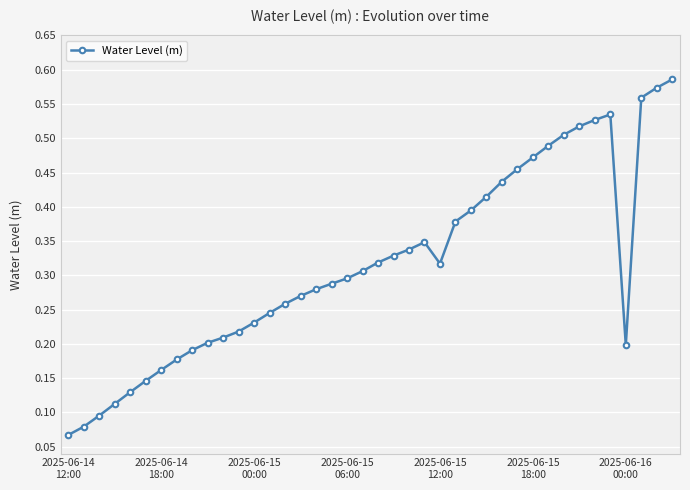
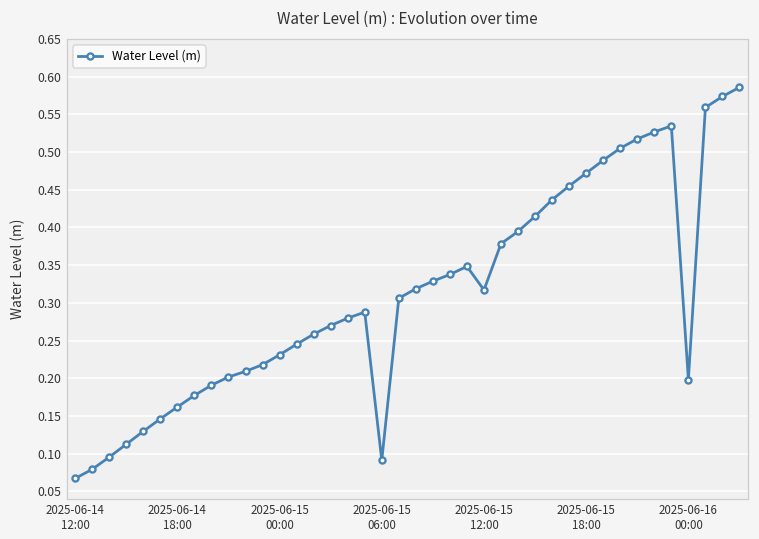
2025-06-15 06:00: 0.30 -> 0.09
